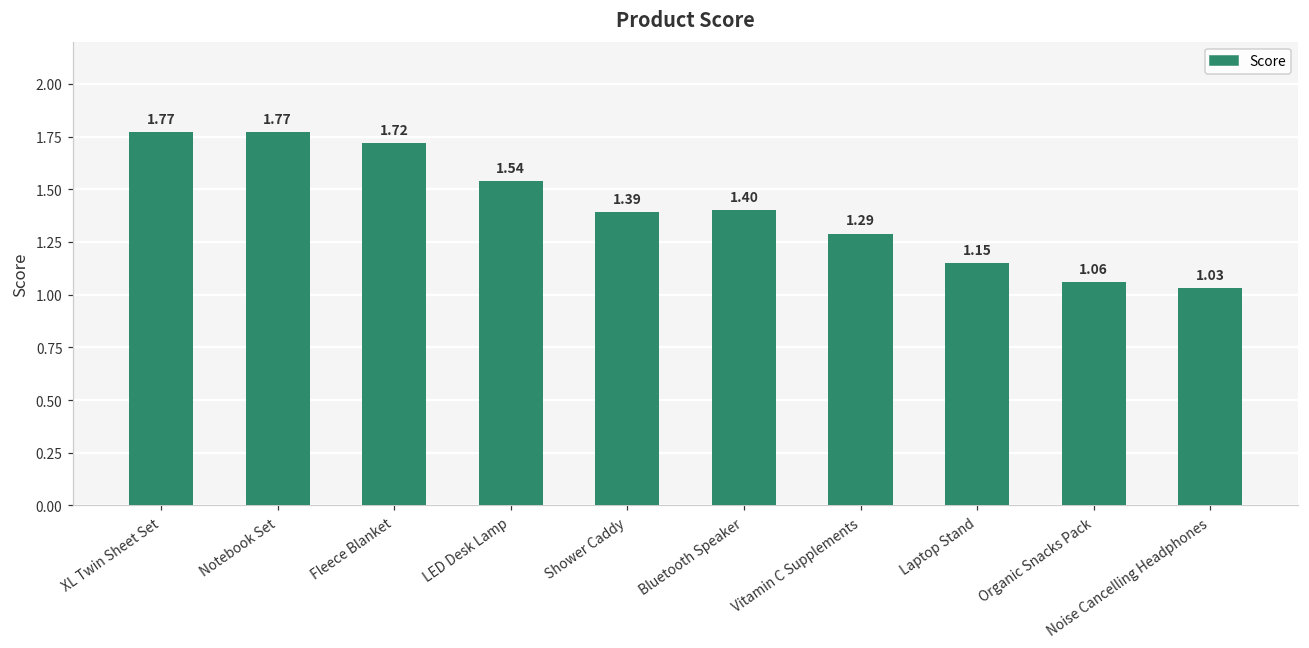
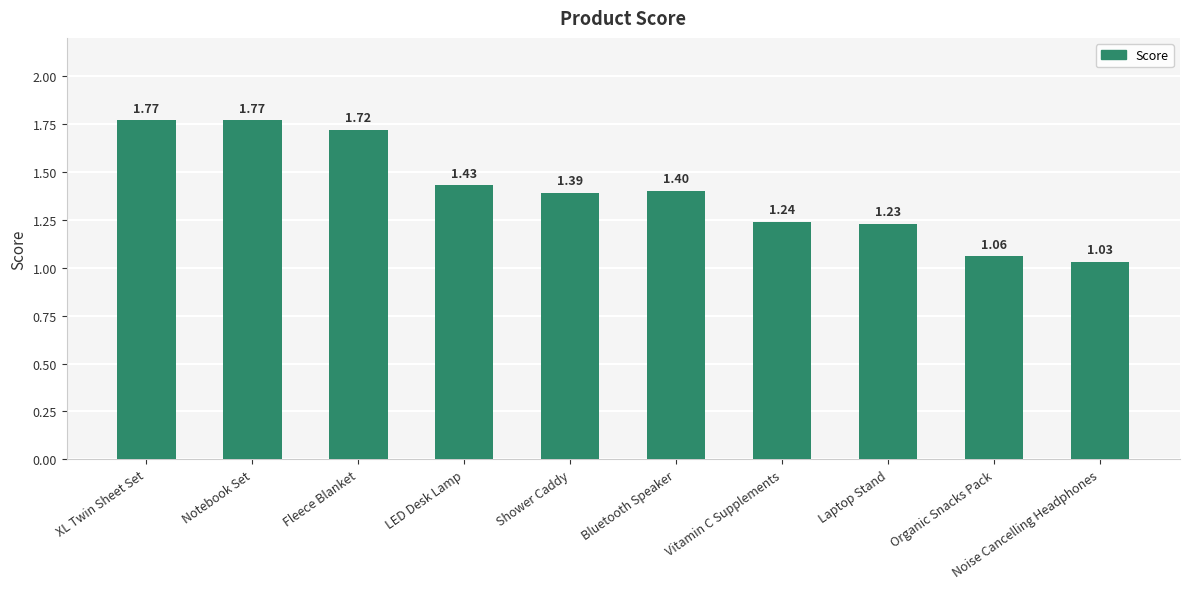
LED Desk Lamp: 1.54 -> 1.43
Vitamin C Supplements: 1.29 -> 1.24
Laptop Stand: 1.15 -> 1.23
